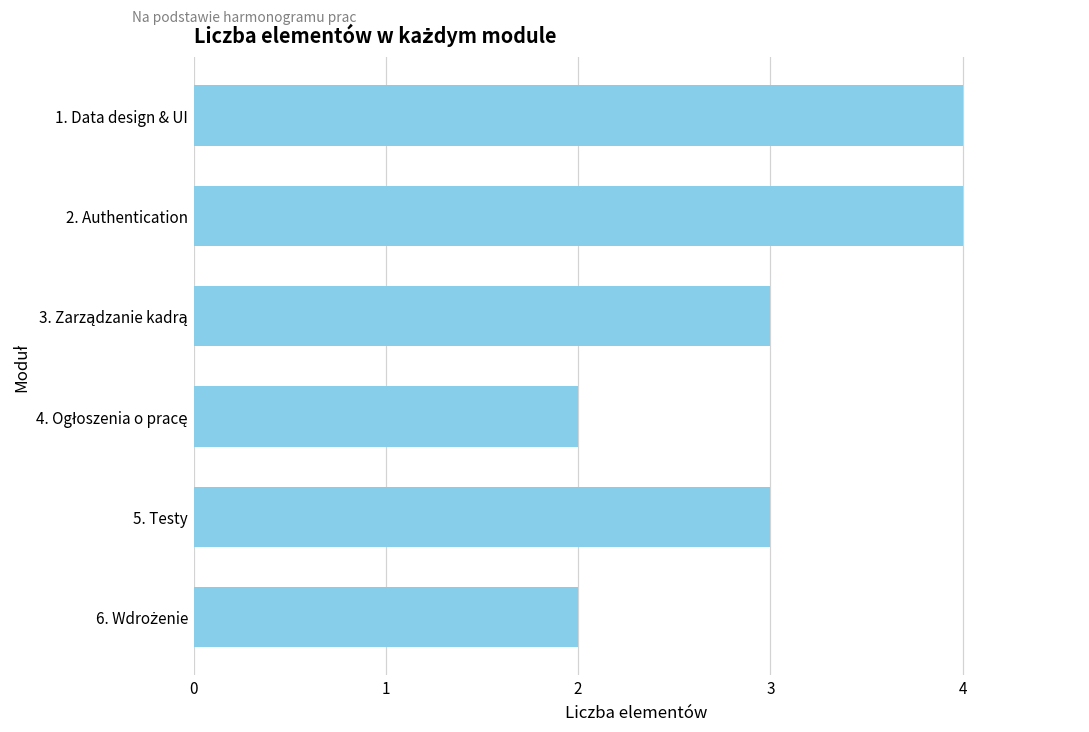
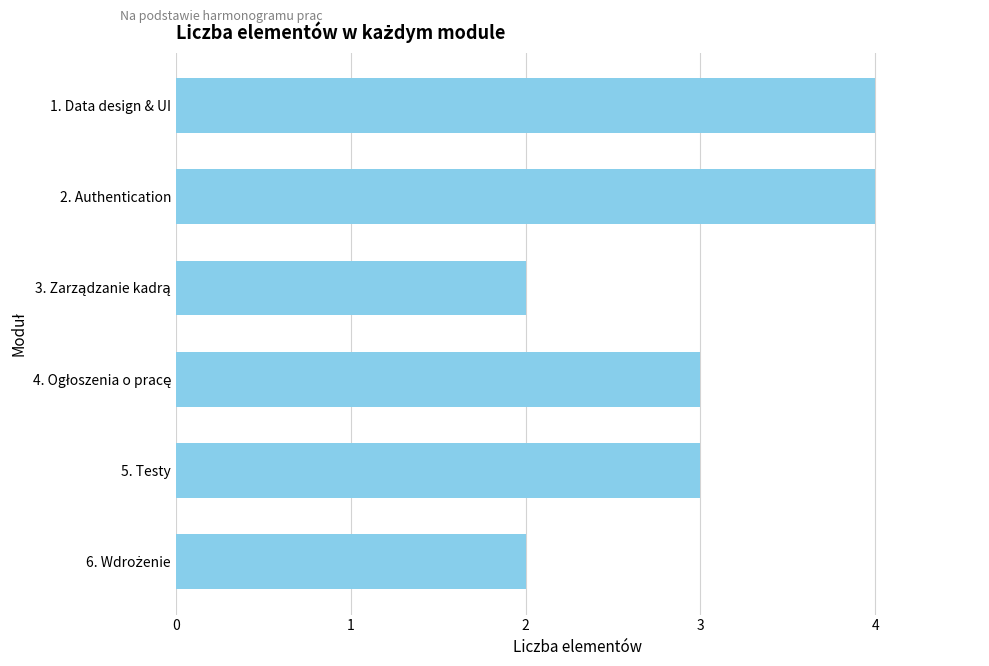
3. Zarządzanie kadrą: 3 -> 2
4. Ogłoszenia o pracę: 2 -> 3
